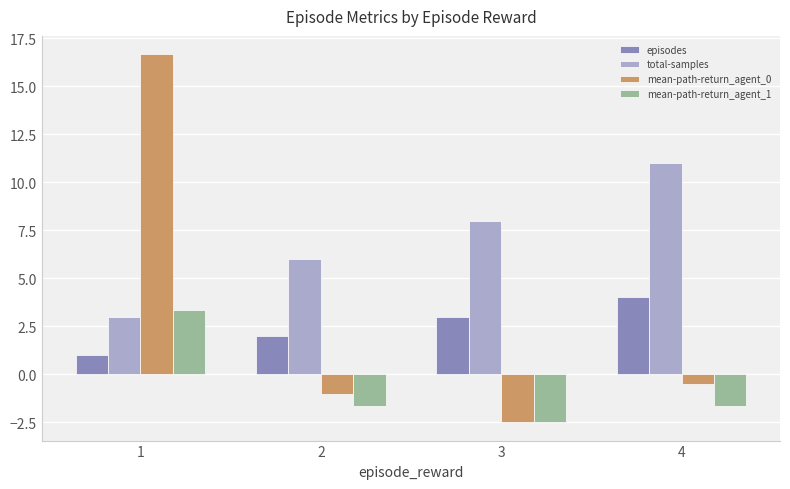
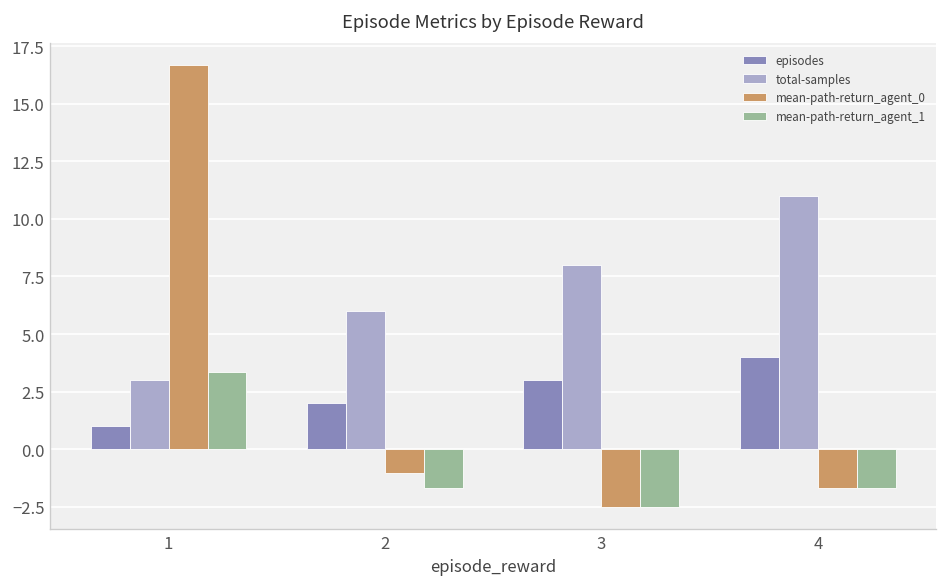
mean-path-return_agent_0, 4: -0.5 -> -1.7
